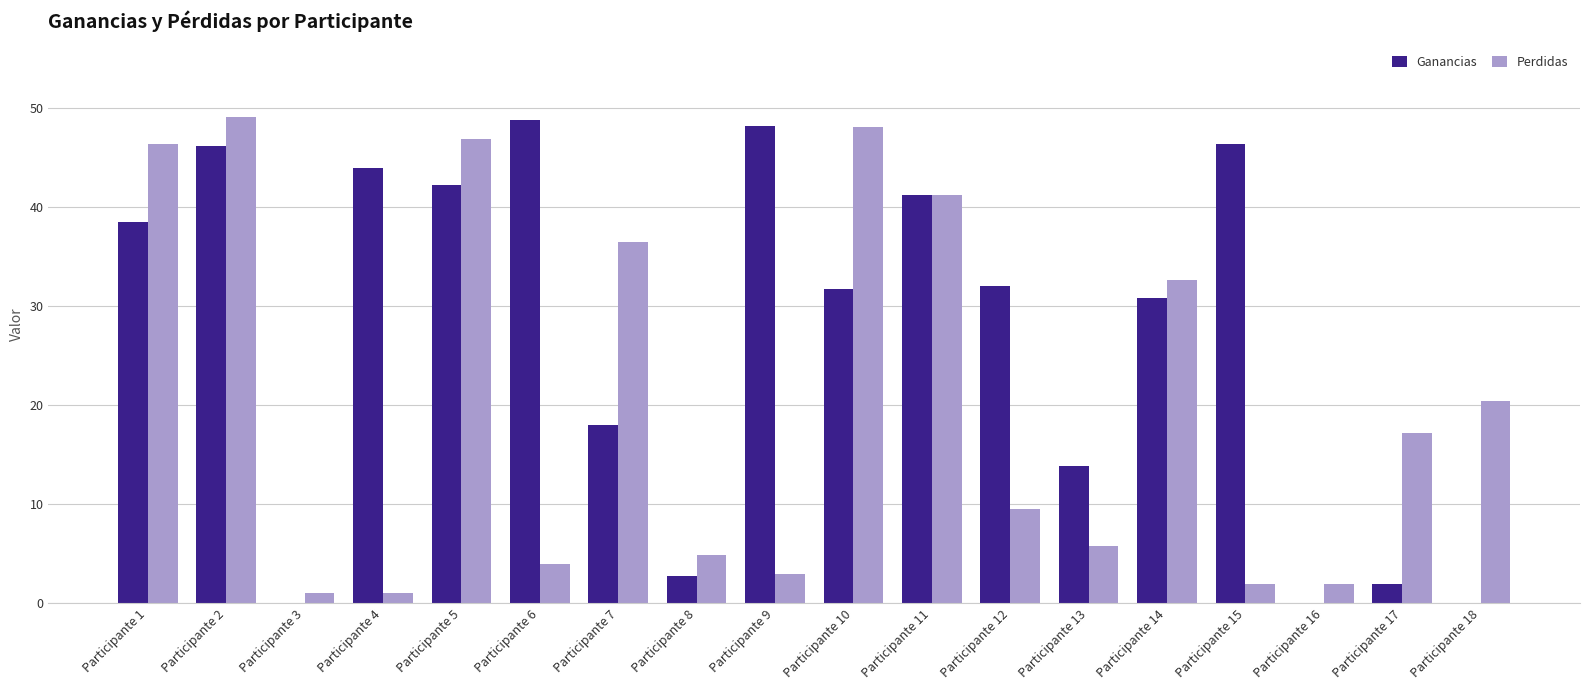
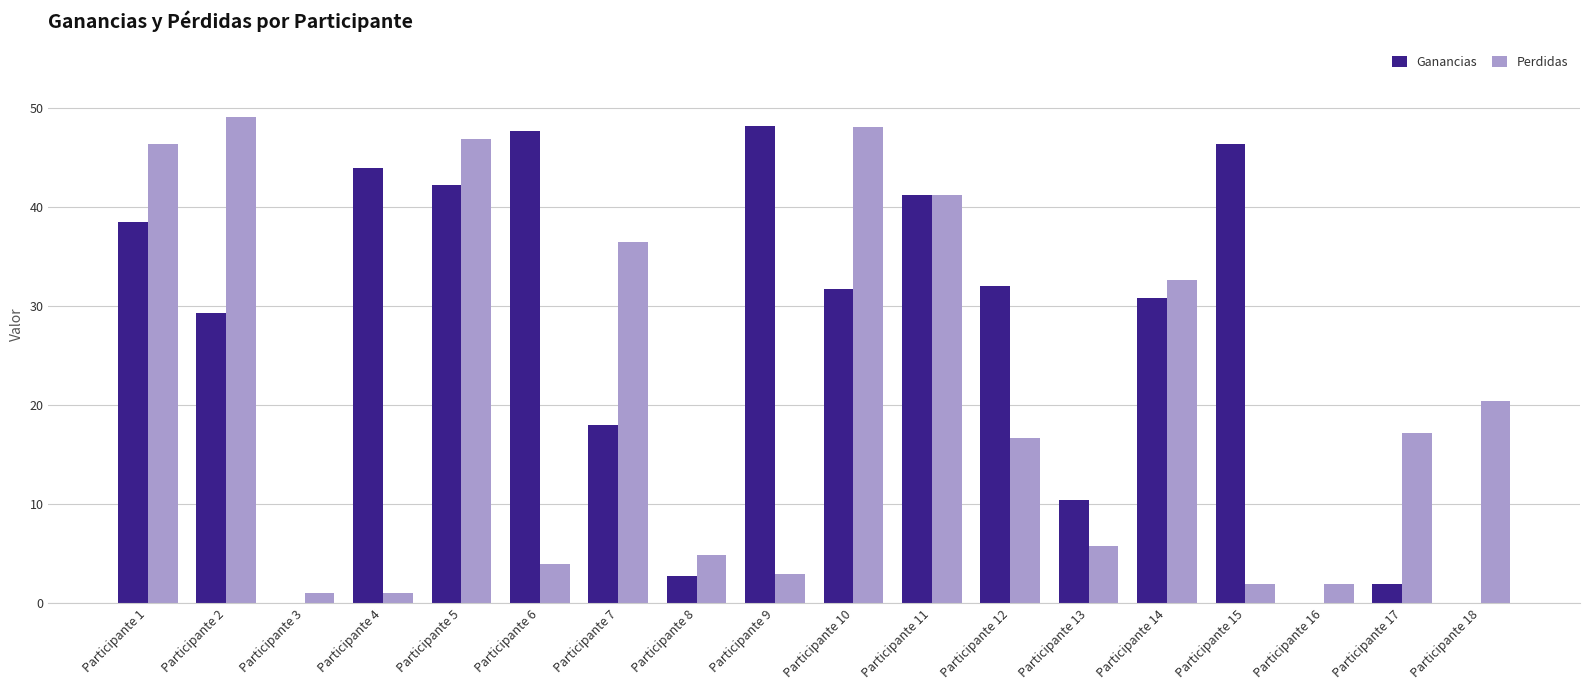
Ganancias, Participante 2: 46 -> 29
Ganancias, Participante 6: 49 -> 48
Perdidas, Participante 12: 10 -> 17
Ganancias, Participante 13: 14 -> 10
